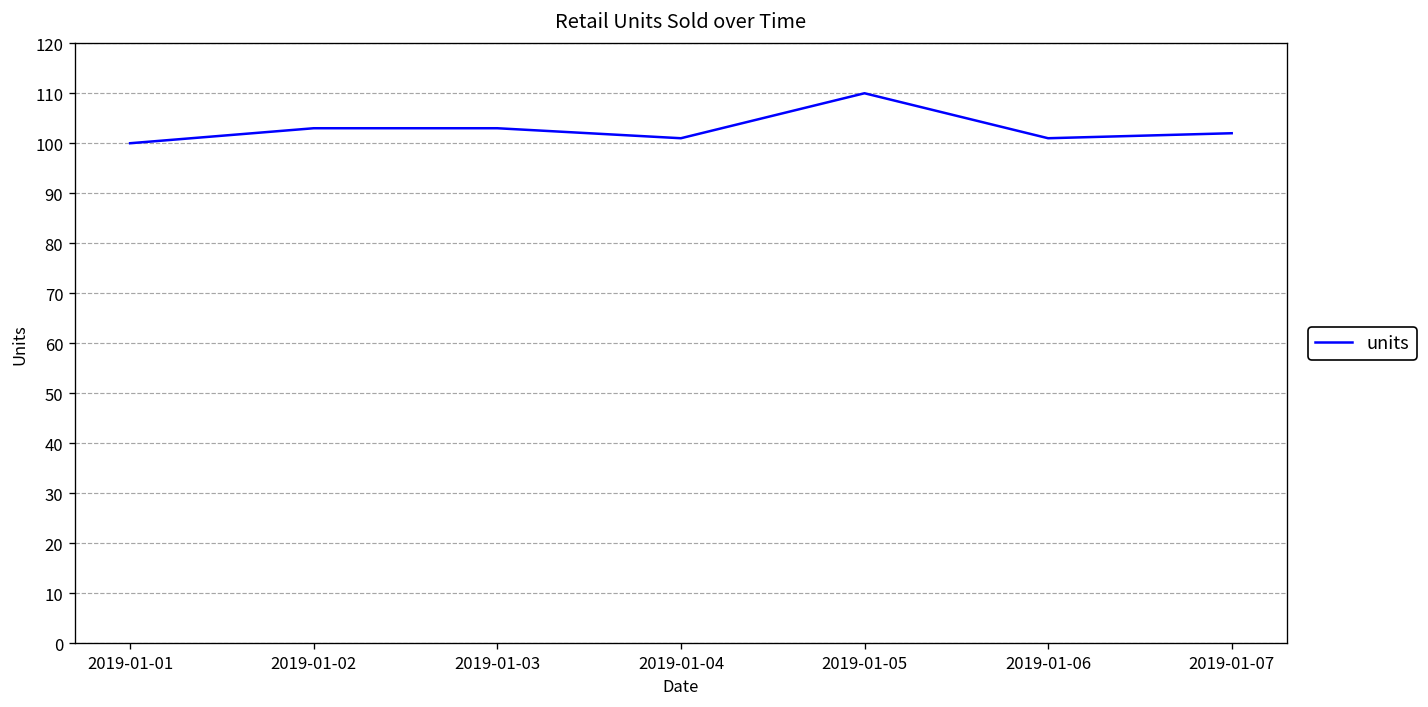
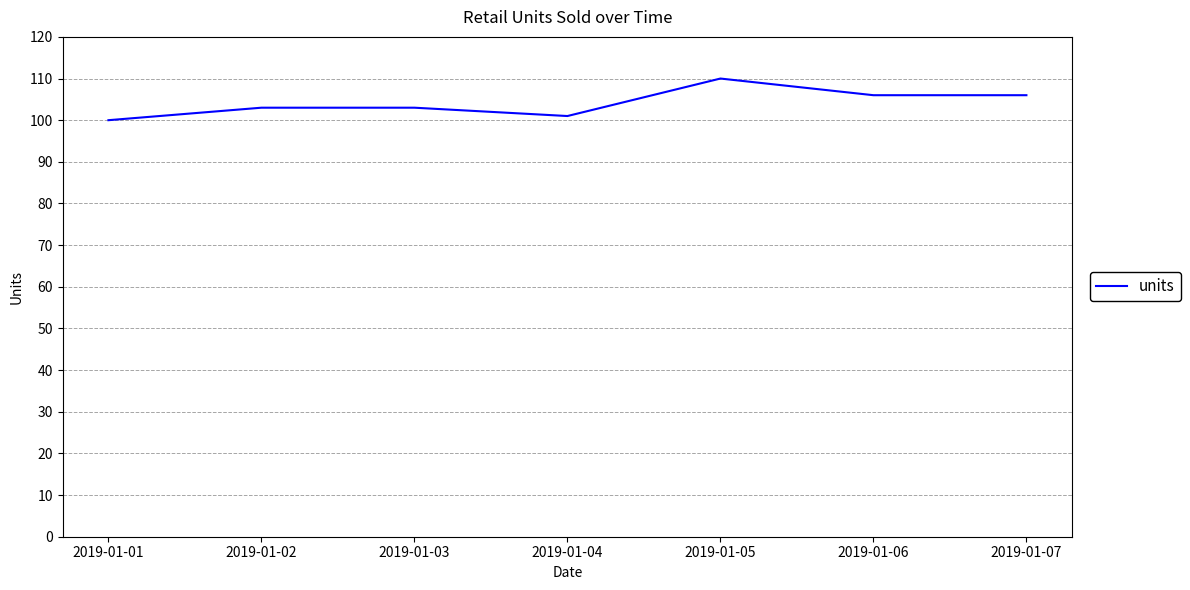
2019-01-06: 101 -> 106
2019-01-07: 102 -> 106
